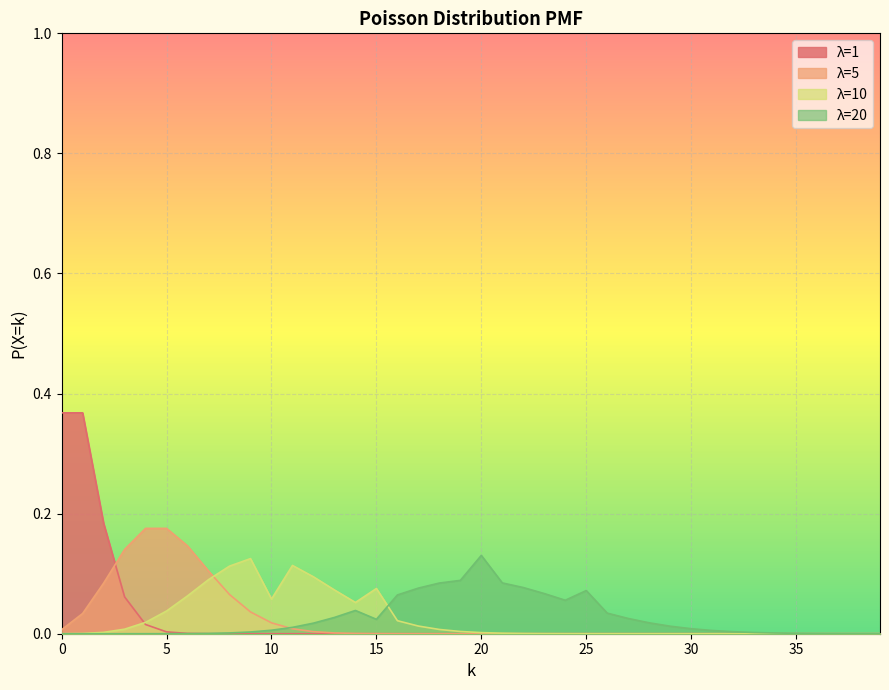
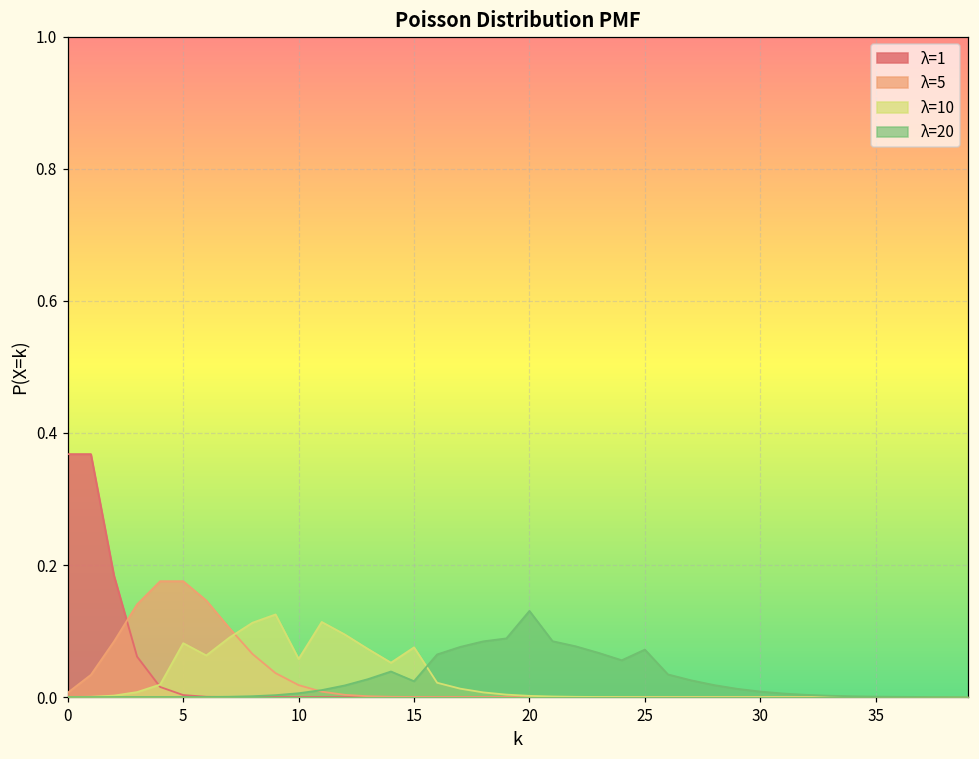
λ=10, 5: 0.04 -> 0.08
